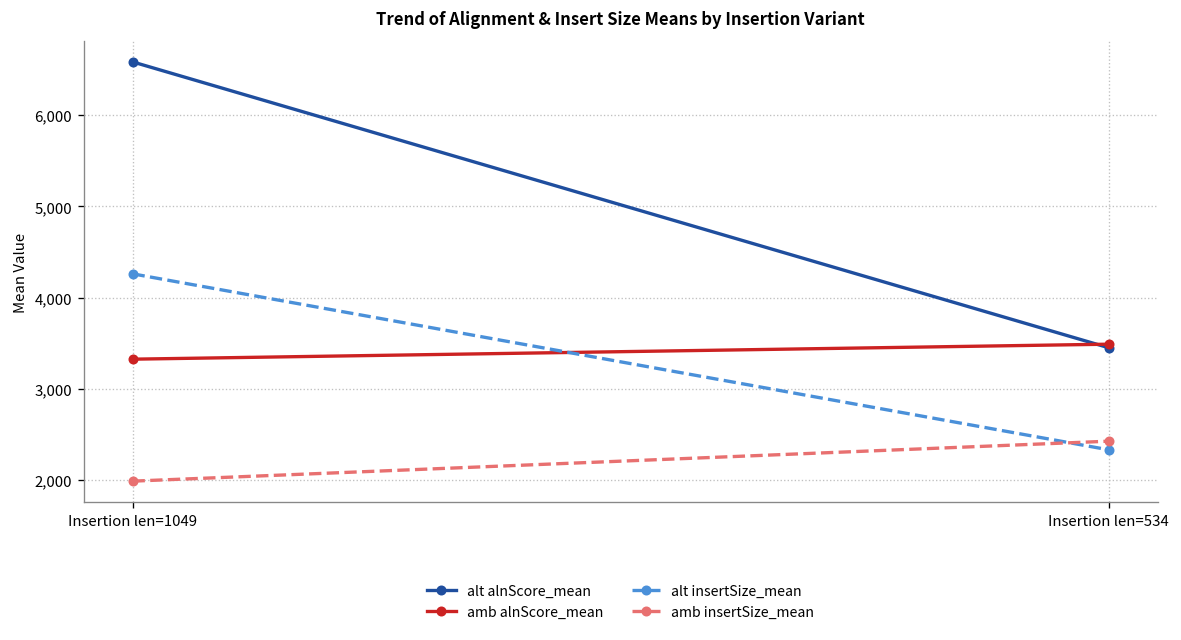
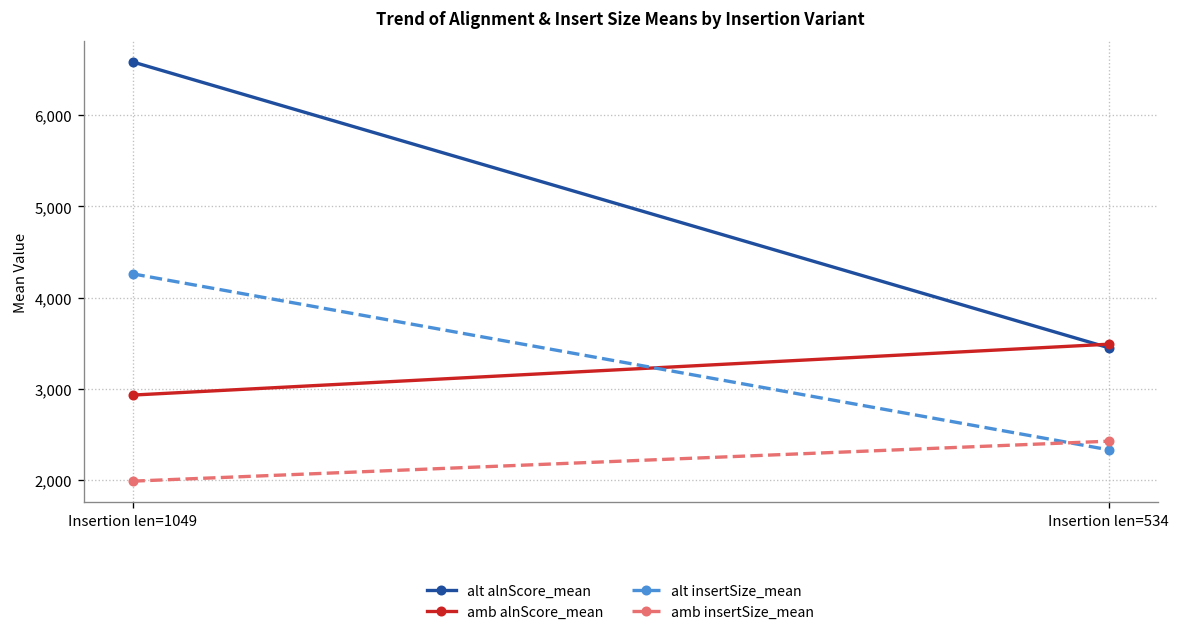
amb alnScore_mean, Insertion len=1049: 3,300 -> 2,900
